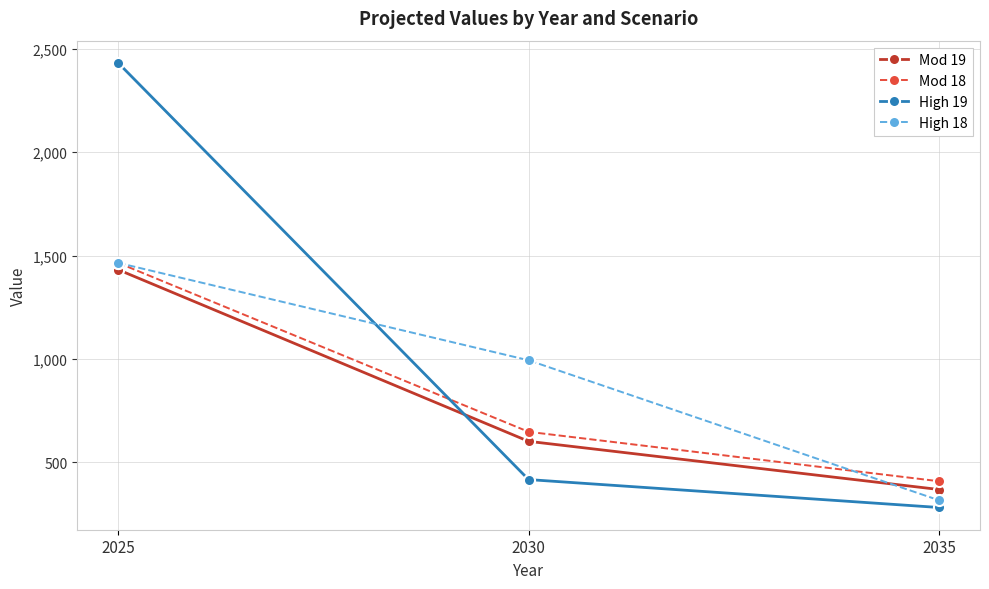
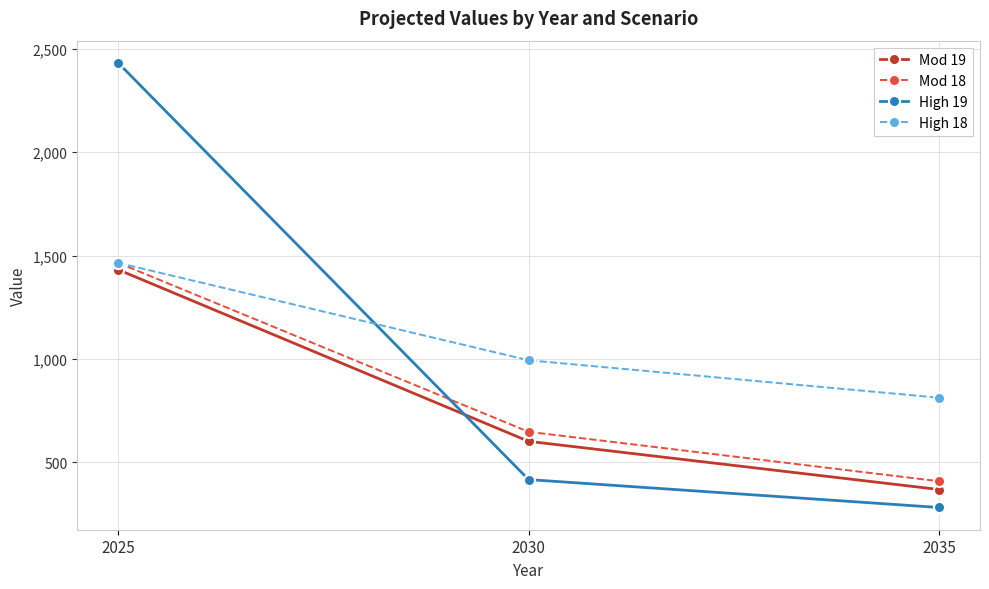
High 18, 2035: 320 -> 810
